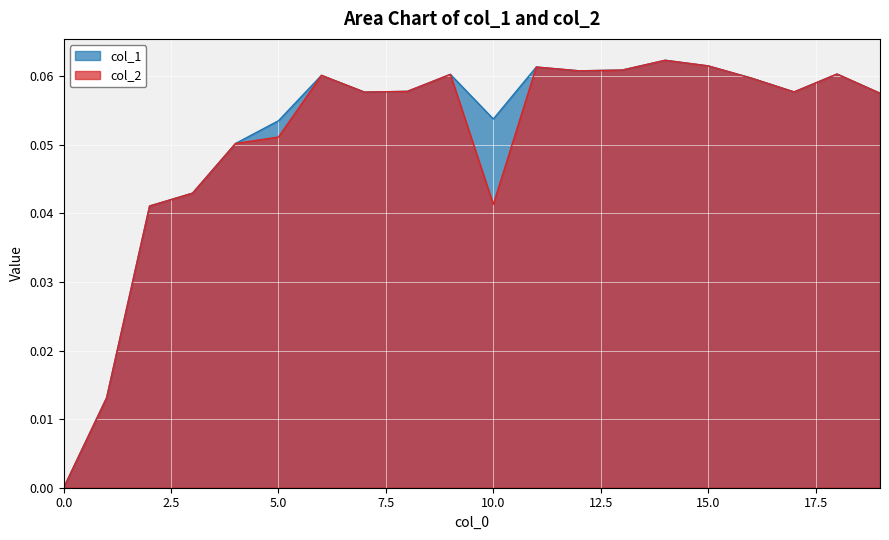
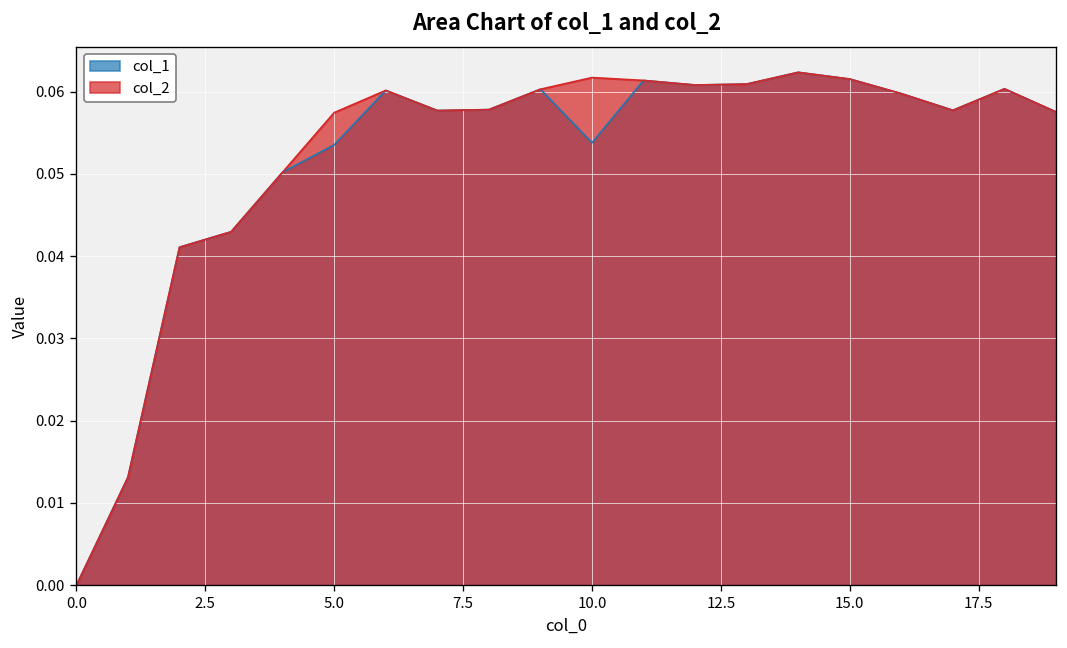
col_2, 5.0: 0.051 -> 0.057
col_2, 10.0: 0.041 -> 0.062
